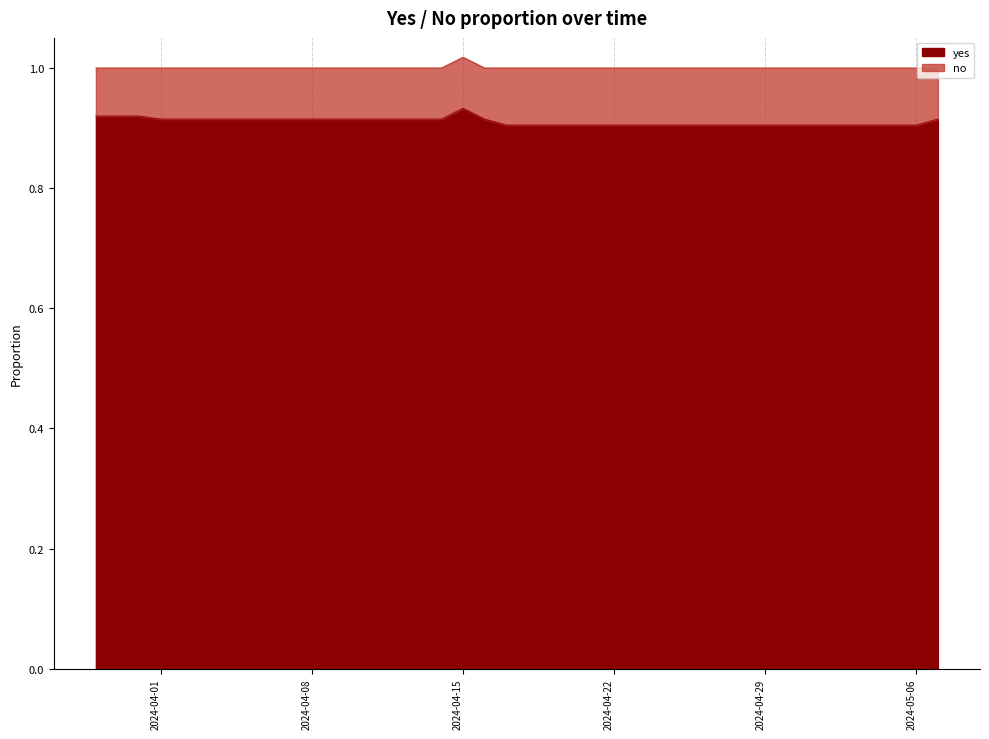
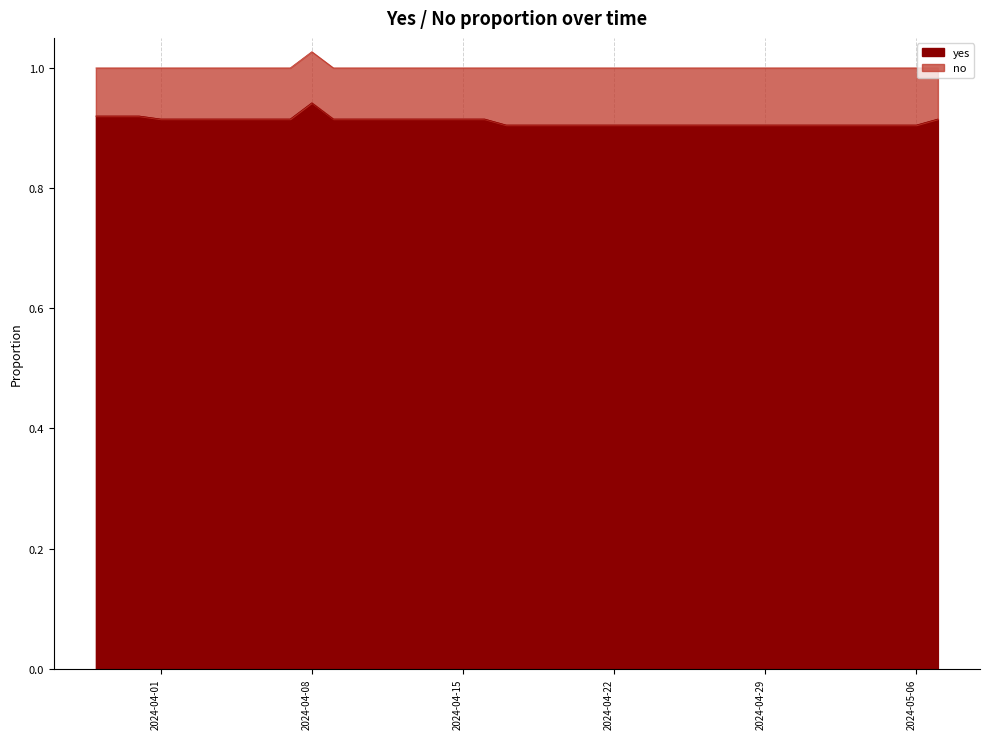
yes, 2024-04-08: 0.92 -> 0.94
yes, 2024-04-15: 0.93 -> 0.92
